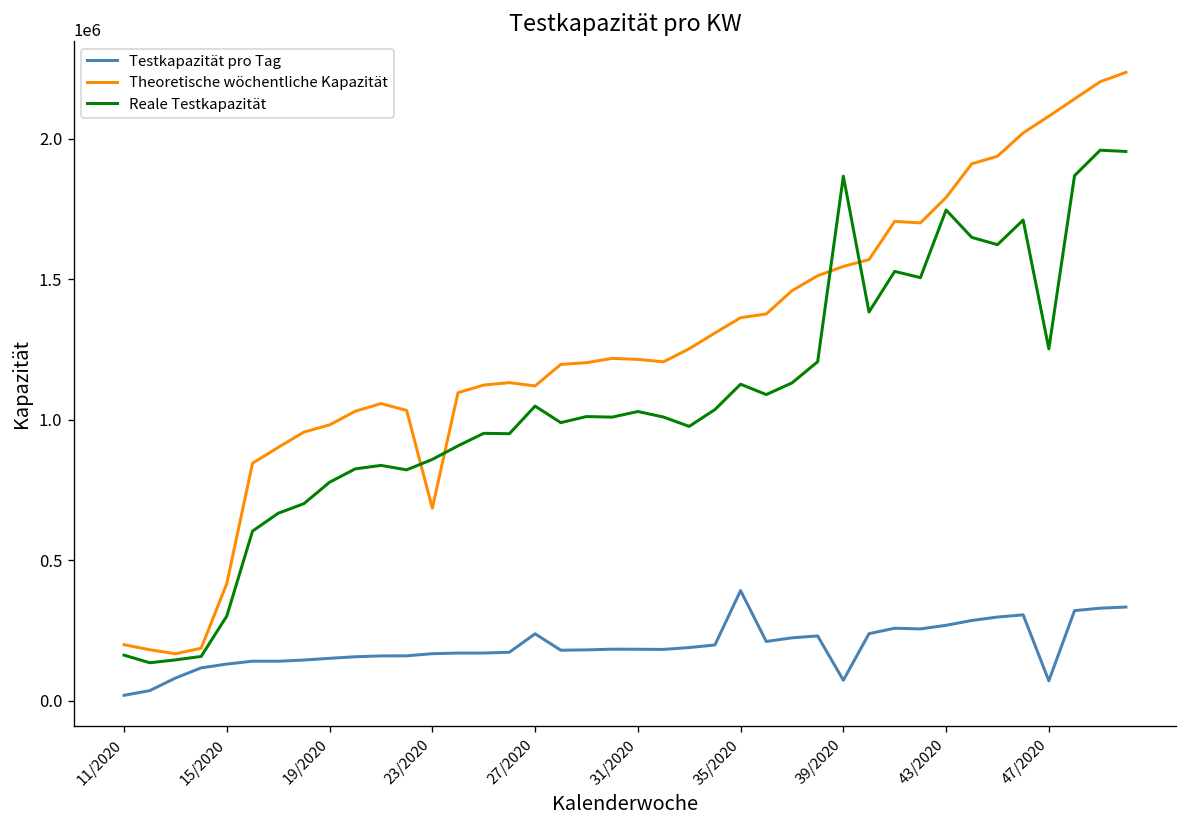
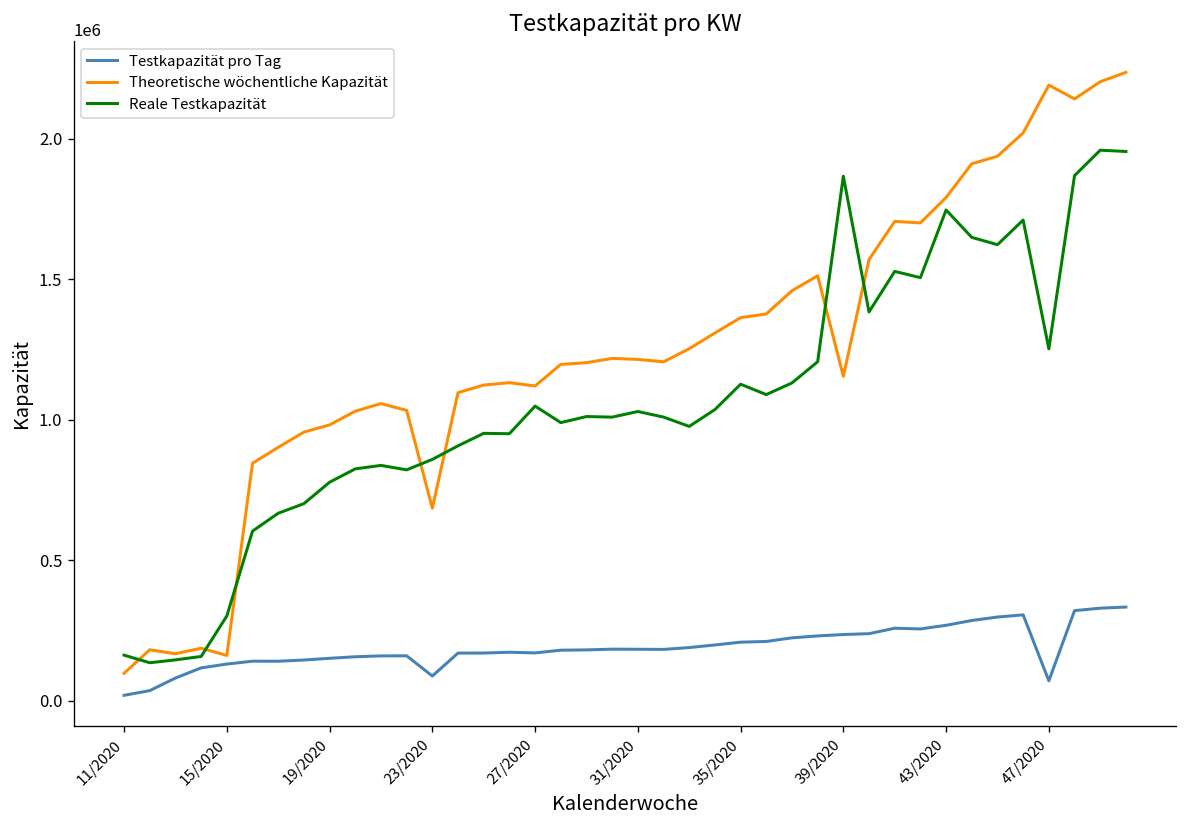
Theoretische wöchentliche Kapazität, 11/2020: 200000 -> 100000
Theoretische wöchentliche Kapazität, 15/2020: 420000 -> 160000
Testkapazität pro Tag, 23/2020: 170000 -> 90000
Testkapazität pro Tag, 27/2020: 240000 -> 170000
Testkapazität pro Tag, 35/2020: 390000 -> 210000
Testkapazität pro Tag, 39/2020: 70000 -> 240000
Theoretische wöchentliche Kapazität, 39/2020: 1550000 -> 1150000
Theoretische wöchentliche Kapazität, 47/2020: 2080000 -> 2190000
